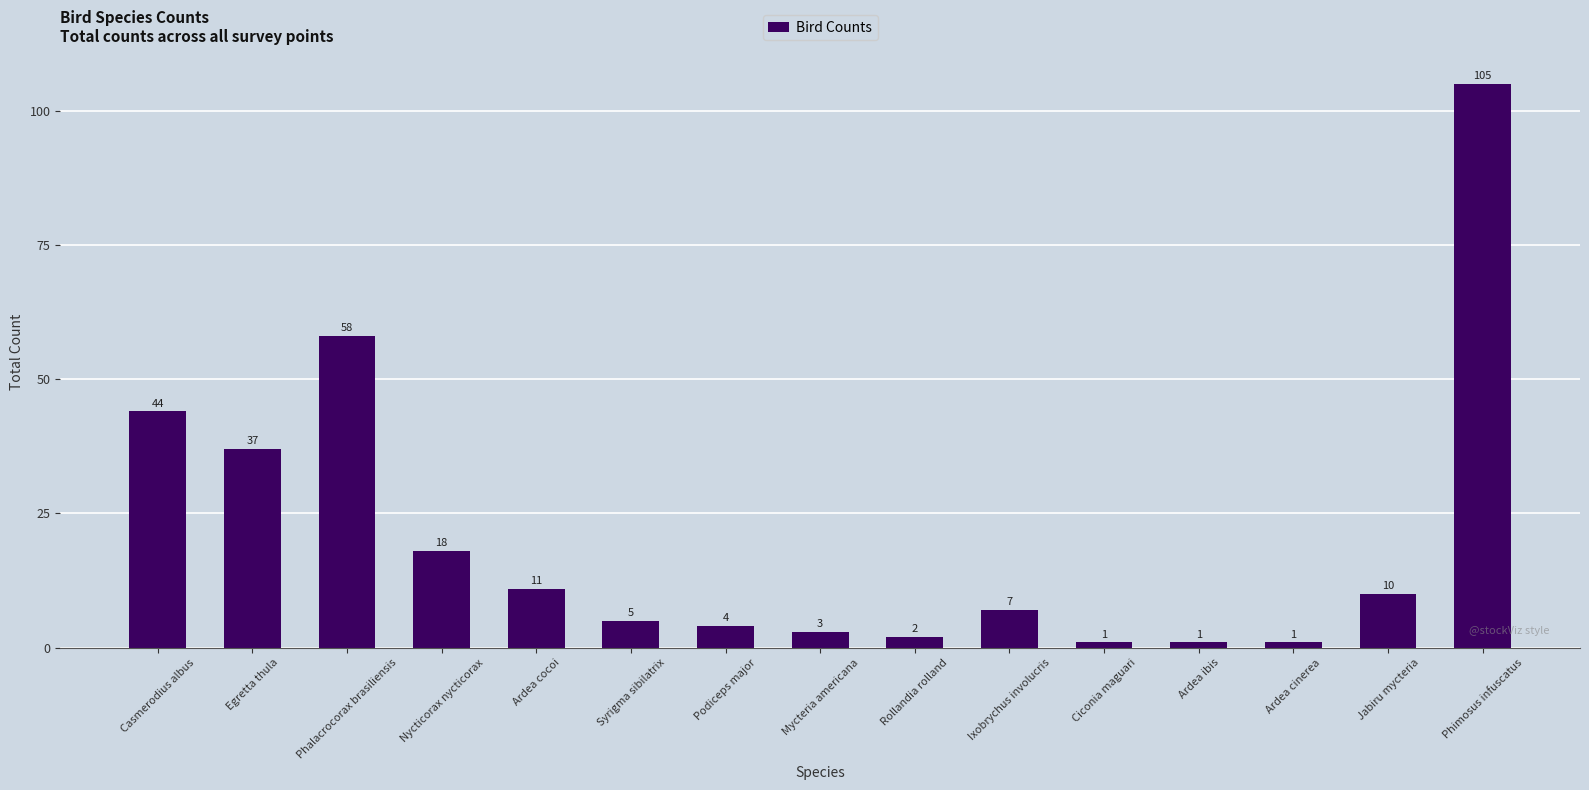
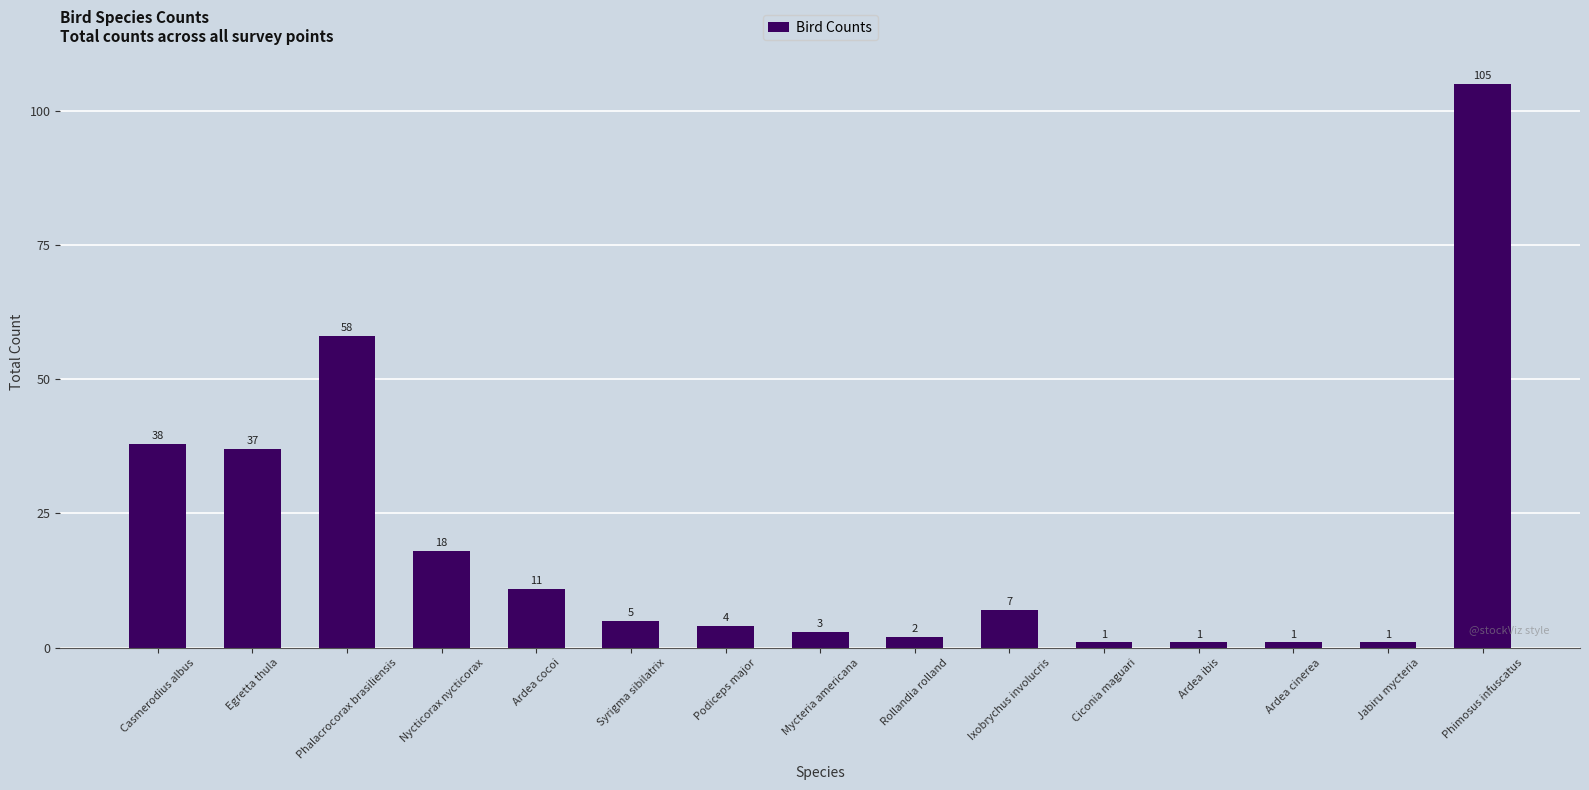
Casmerodius albus: 44 -> 38
Jabiru mycteria: 10 -> 1
